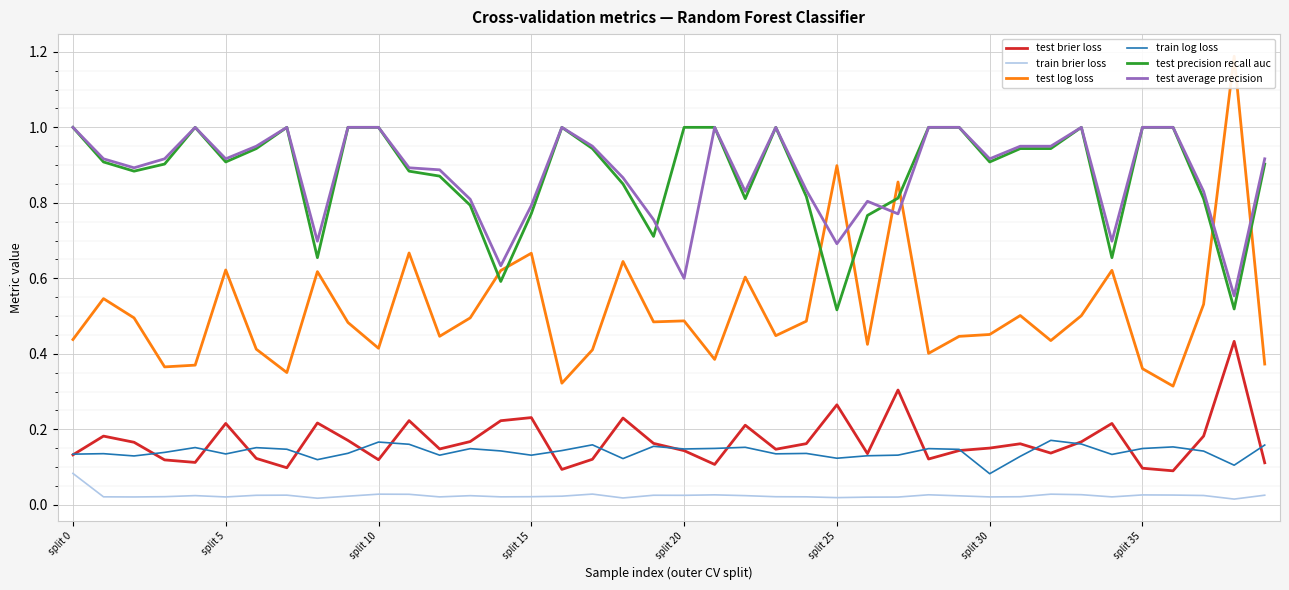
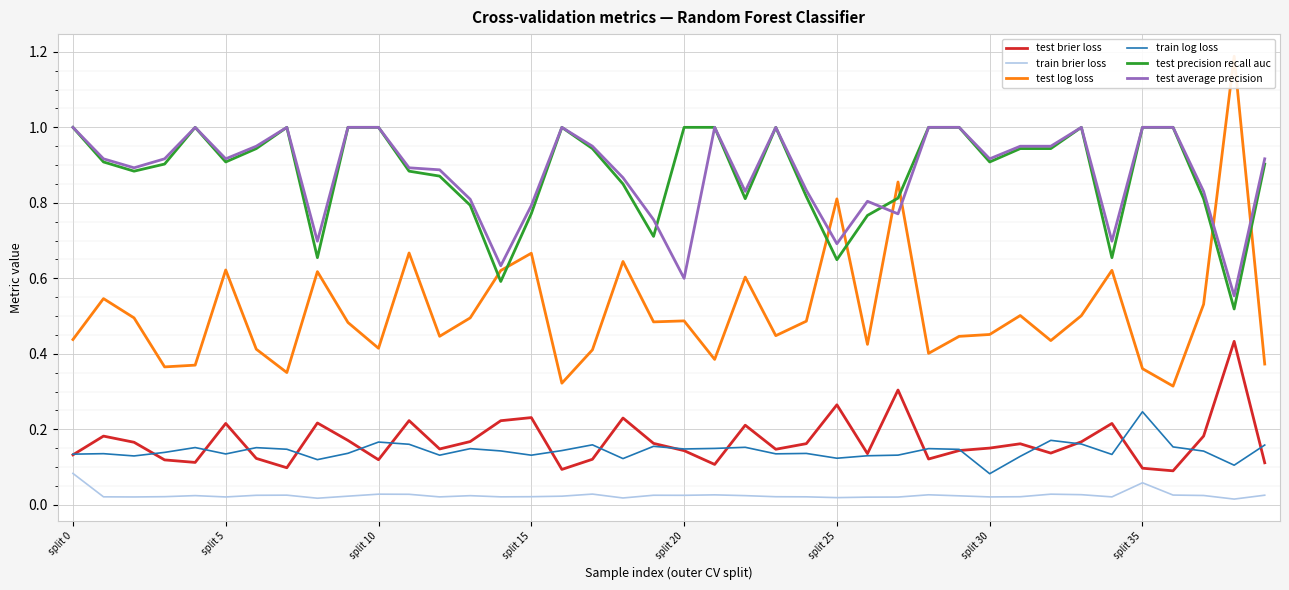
test log loss, split 25: 0.90 -> 0.81
test precision recall auc, split 25: 0.52 -> 0.65
train brier loss, split 35: 0.03 -> 0.06
train log loss, split 35: 0.15 -> 0.25
